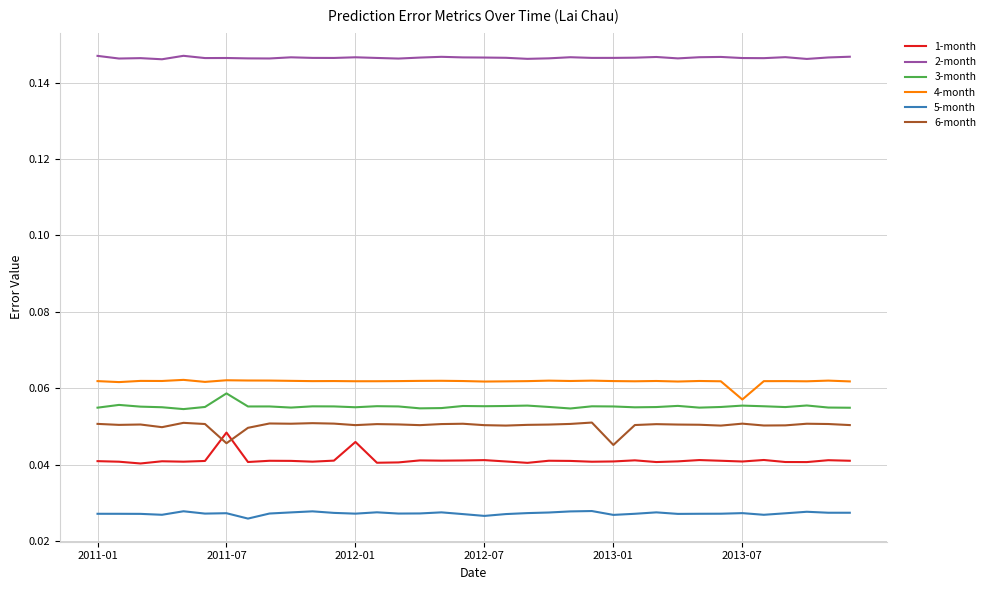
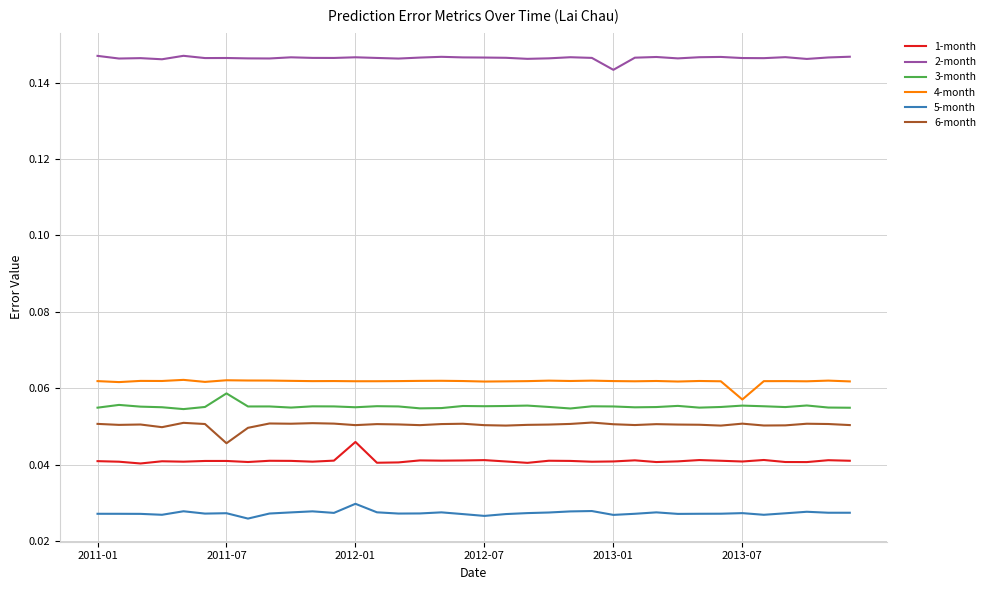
1-month, 2011-07: 0.048 -> 0.041
5-month, 2012-01: 0.027 -> 0.030
2-month, 2013-01: 0.146 -> 0.143
6-month, 2013-01: 0.045 -> 0.051
